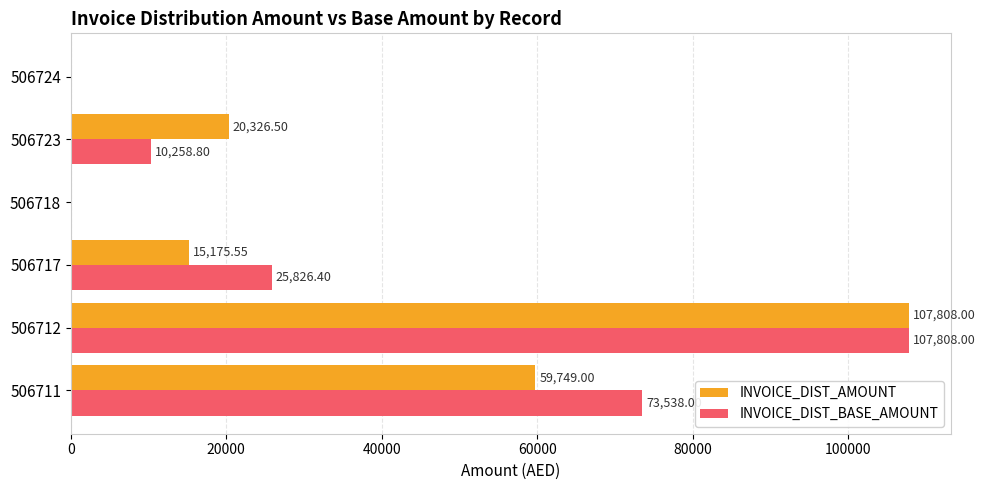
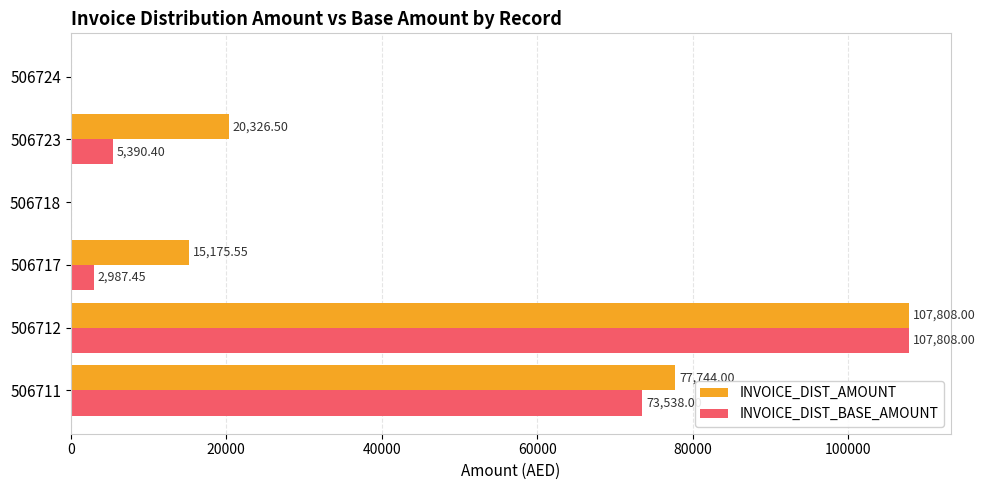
INVOICE_DIST_BASE_AMOUNT, 506723: 10,258.80 -> 5,390.40
INVOICE_DIST_BASE_AMOUNT, 506717: 25,826.40 -> 2,987.45
INVOICE_DIST_AMOUNT, 506711: 60000 -> 78000
